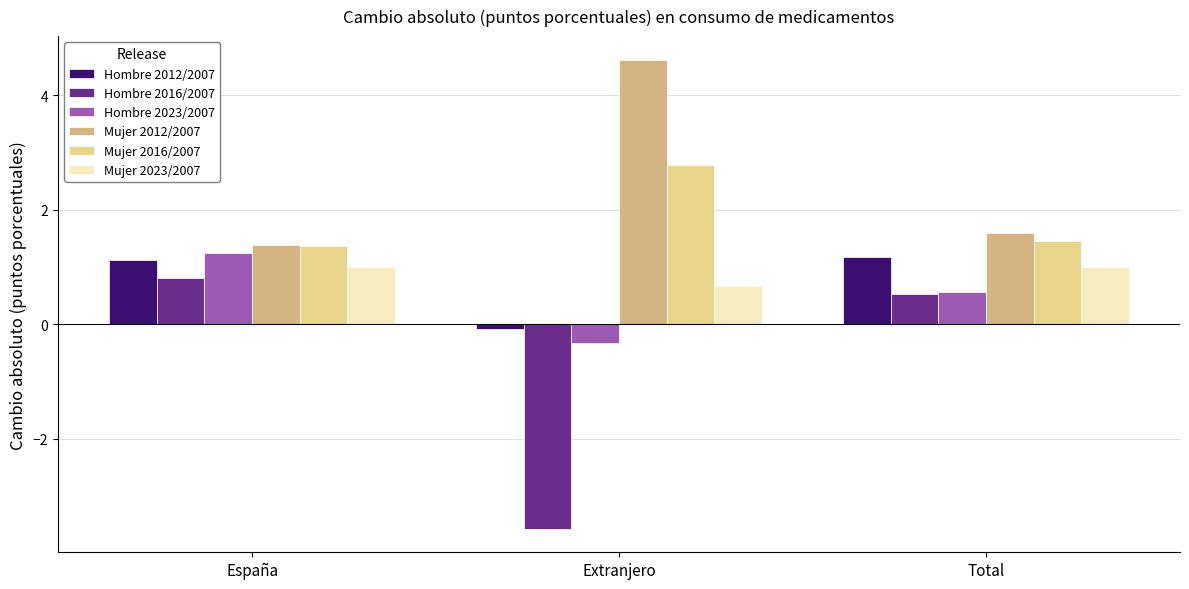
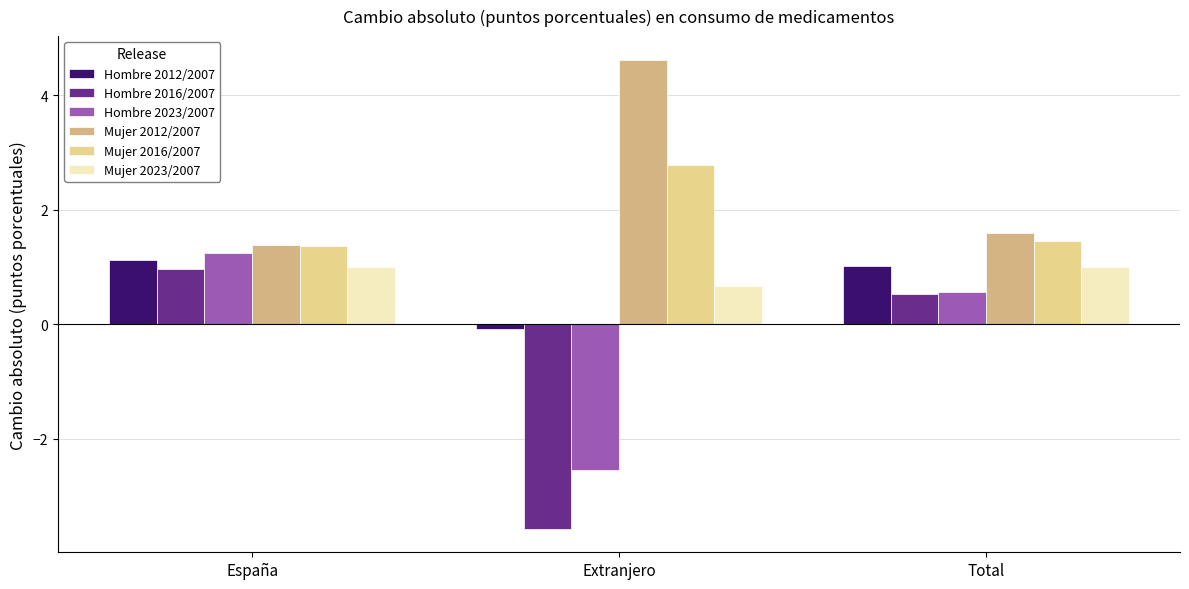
Hombre 2016/2007, España: 0.8 -> 1.0
Hombre 2023/2007, Extranjero: -0.3 -> -2.5
Hombre 2012/2007, Total: 1.2 -> 1.0
